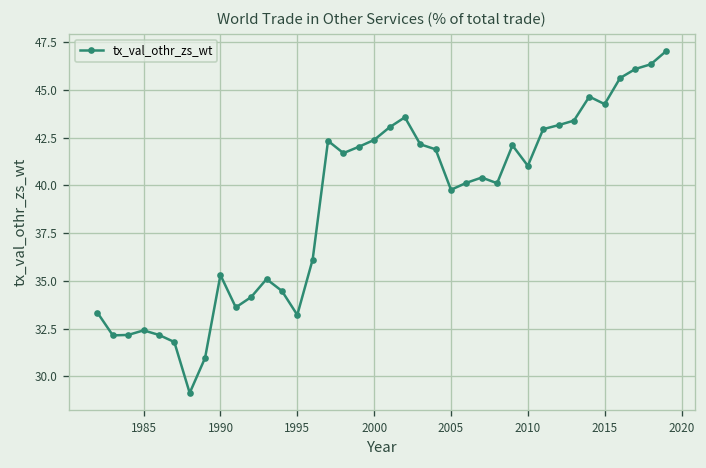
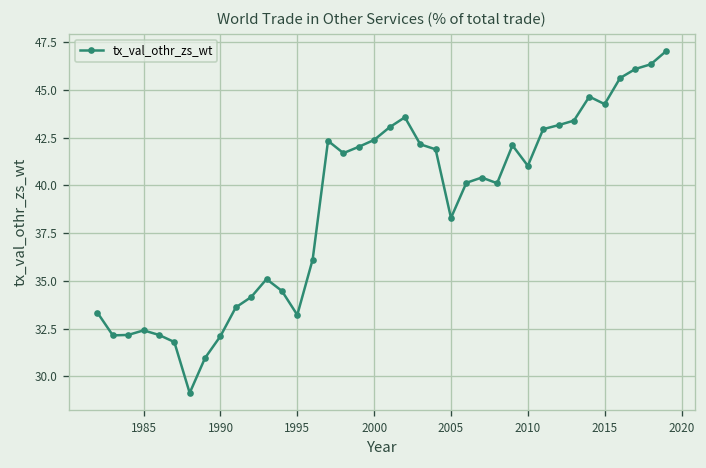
1990: 35.3 -> 32.1
2005: 39.8 -> 38.3
